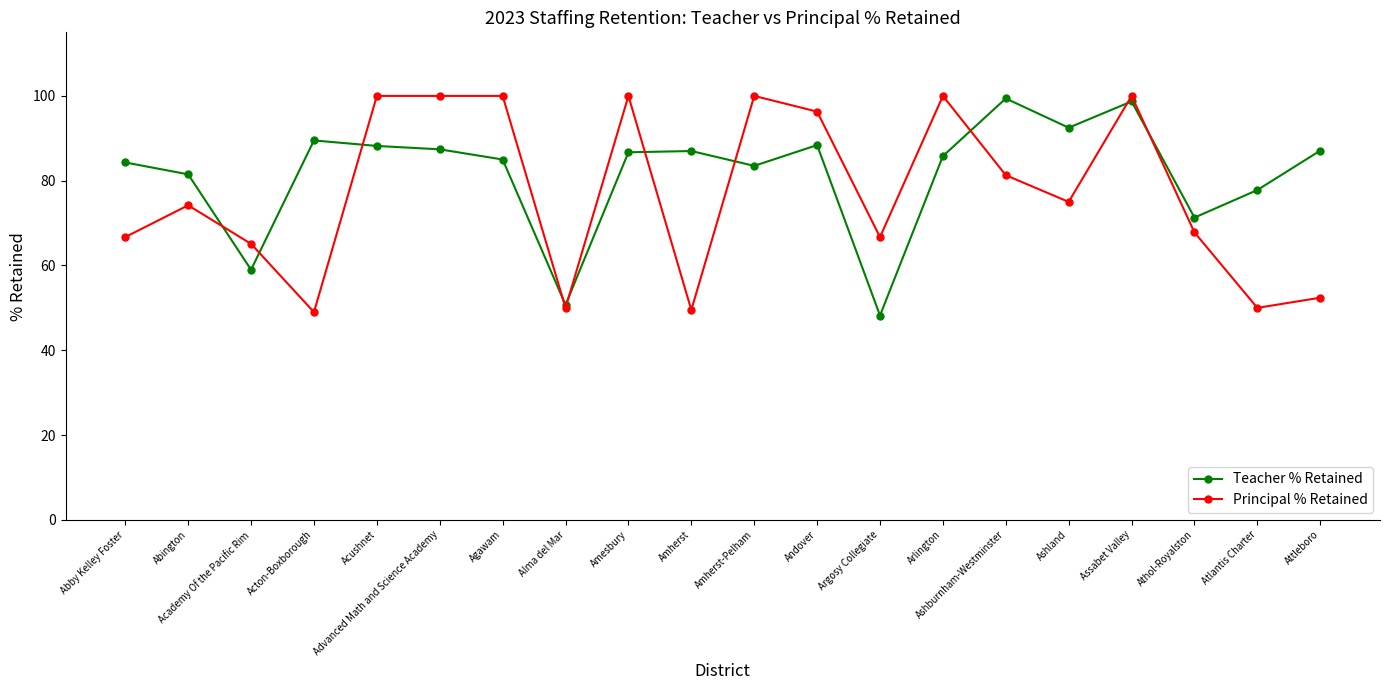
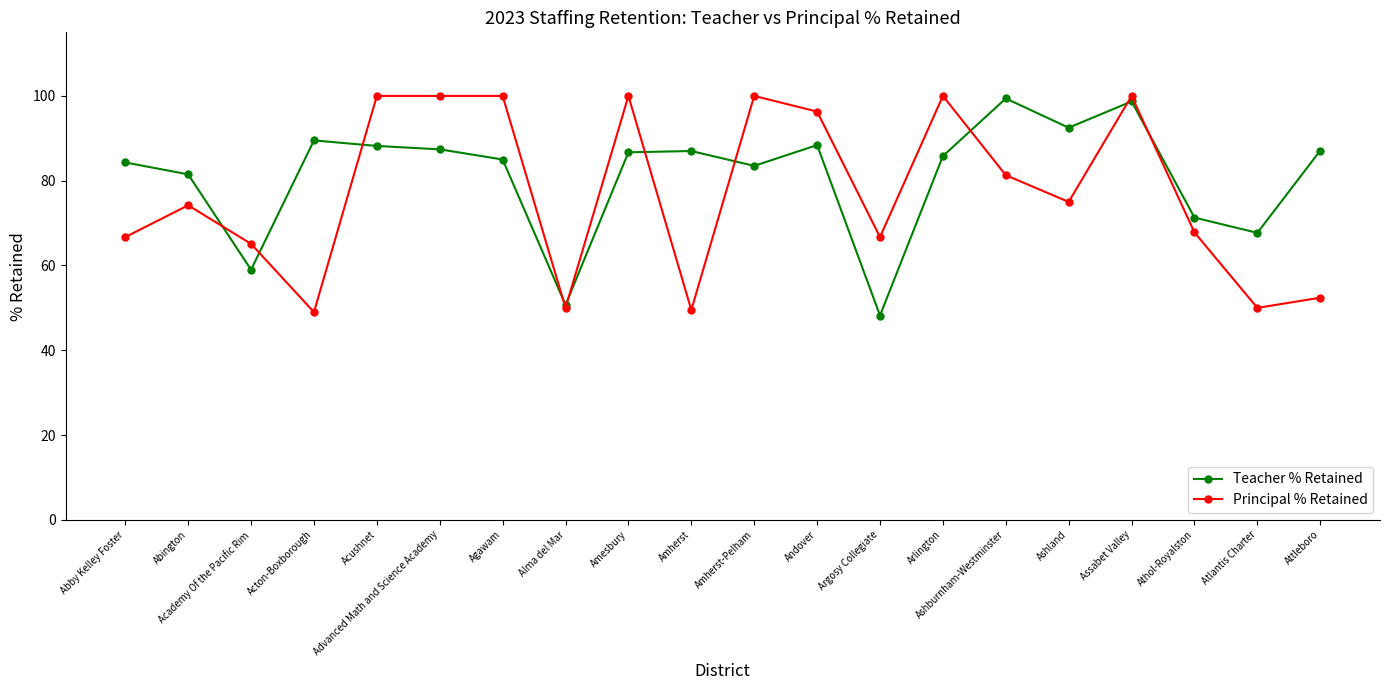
Teacher % Retained, Atlantis Charter: 78 -> 68
